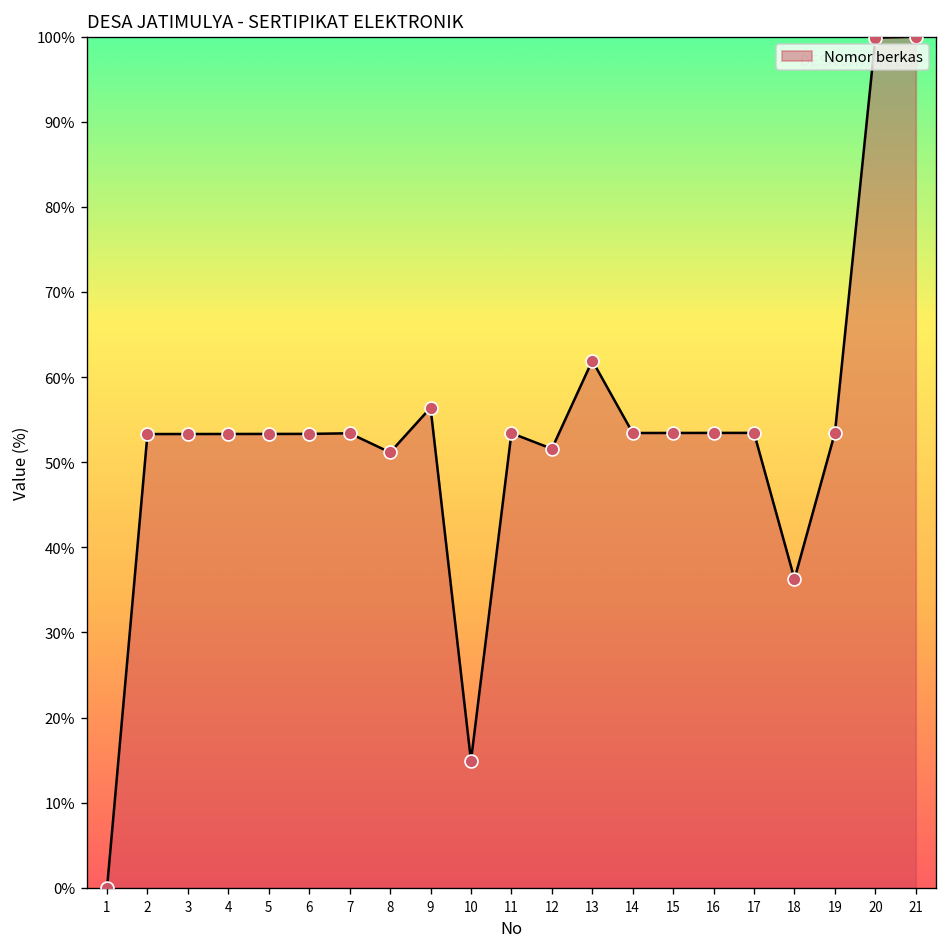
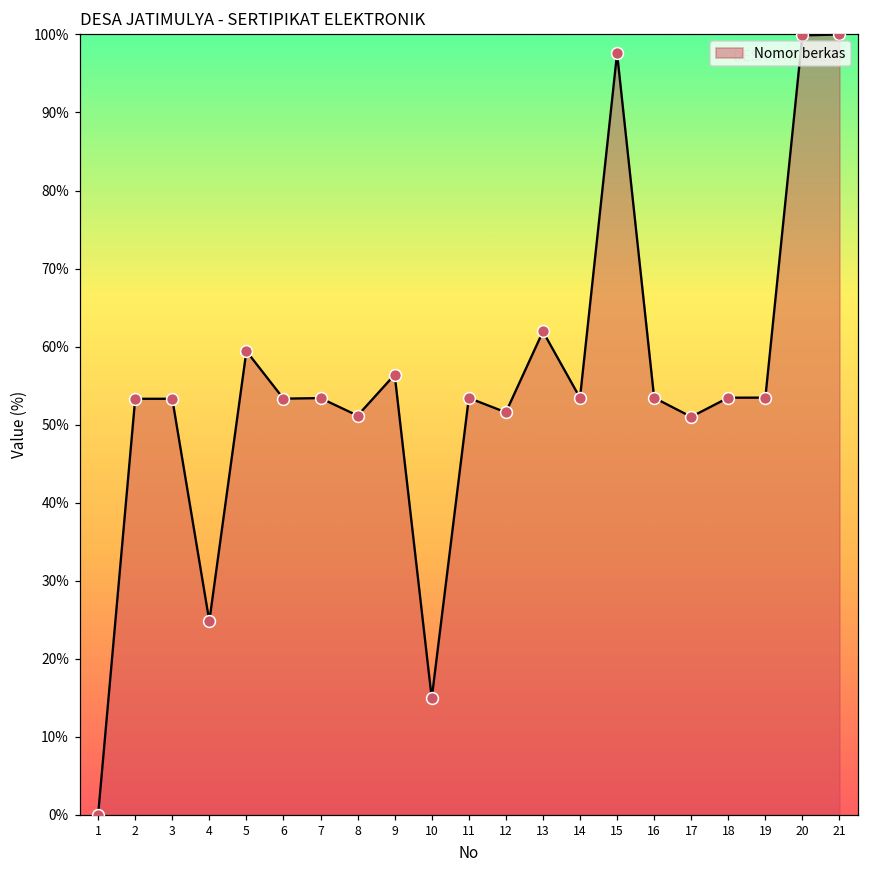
4: 53% -> 25%
5: 53% -> 59%
15: 53% -> 98%
17: 53% -> 51%
18: 36% -> 53%
